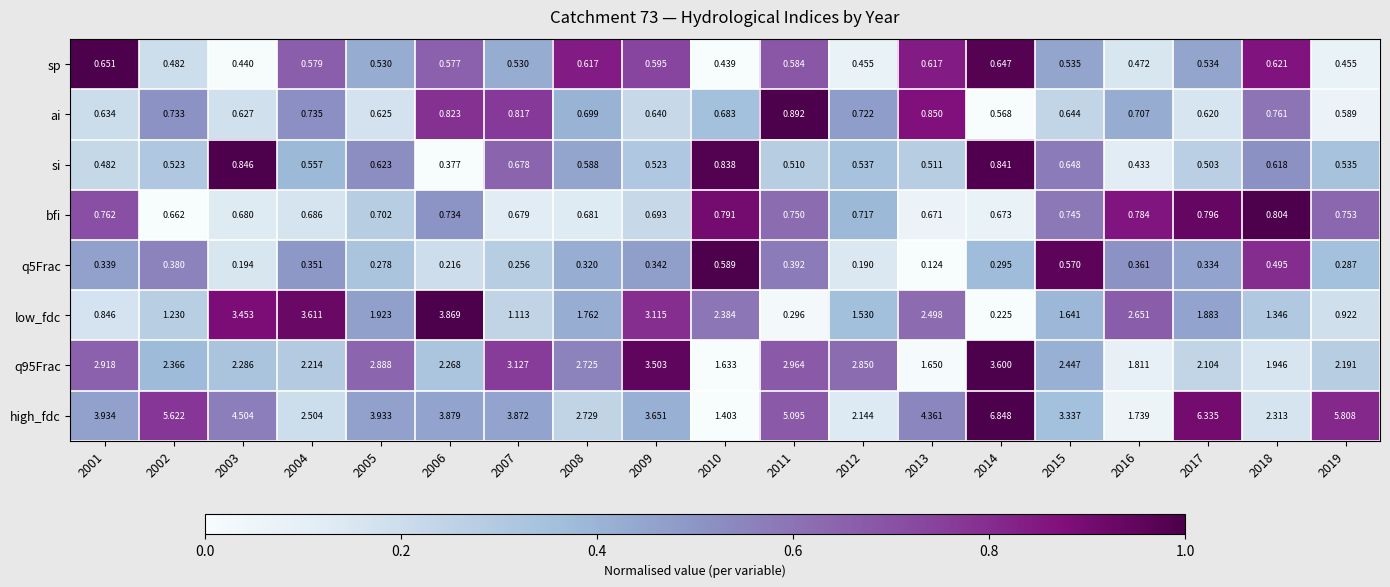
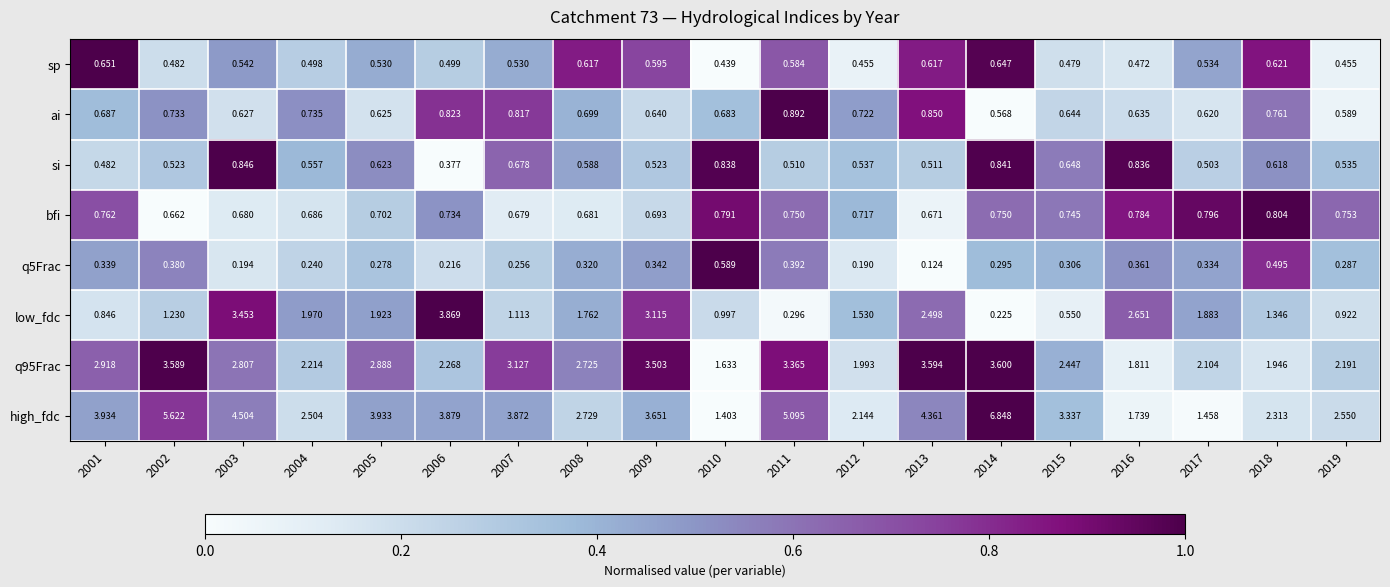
sp, 2003: 0.440 -> 0.542
sp, 2004: 0.579 -> 0.498
sp, 2006: 0.577 -> 0.499
sp, 2015: 0.535 -> 0.479
ai, 2001: 0.634 -> 0.687
ai, 2016: 0.707 -> 0.635
si, 2016: 0.433 -> 0.836
bfi, 2014: 0.673 -> 0.750
q5Frac, 2004: 0.351 -> 0.240
q5Frac, 2015: 0.570 -> 0.306
low_fdc, 2004: 3.611 -> 1.970
low_fdc, 2010: 2.384 -> 0.997
low_fdc, 2015: 1.641 -> 0.550
q95Frac, 2002: 2.366 -> 3.589
q95Frac, 2003: 2.286 -> 2.807
q95Frac, 2011: 2.964 -> 3.365
q95Frac, 2012: 2.850 -> 1.993
q95Frac, 2013: 1.650 -> 3.594
high_fdc, 2017: 6.335 -> 1.458
high_fdc, 2019: 5.808 -> 2.550
